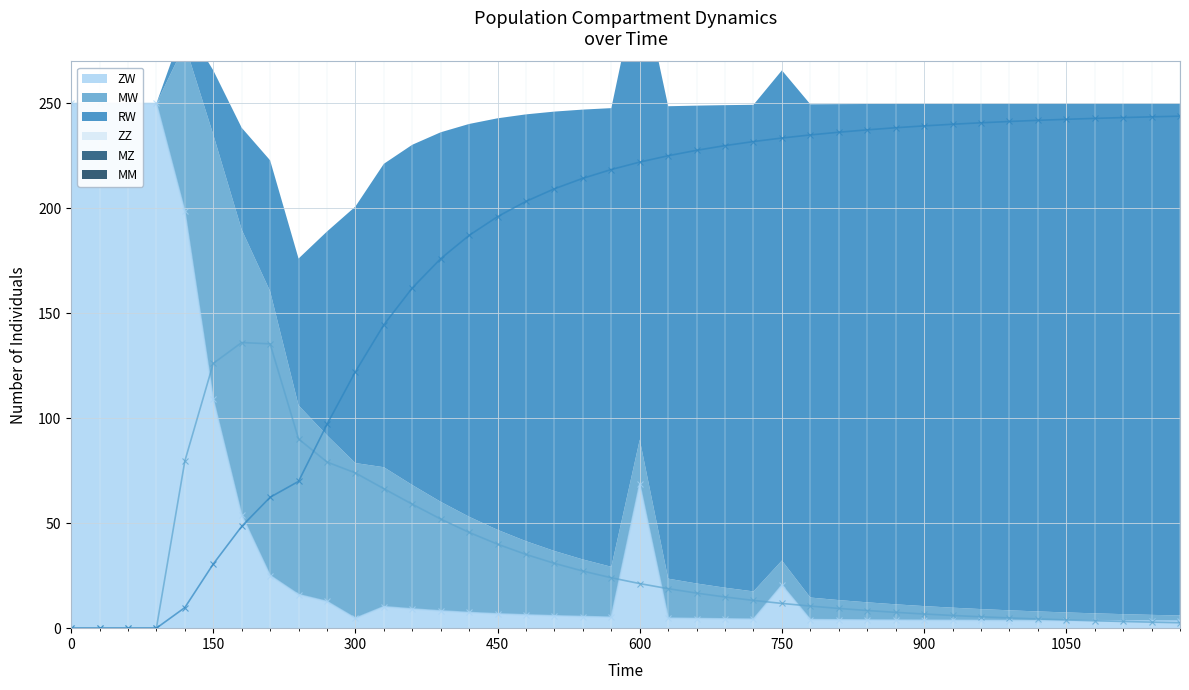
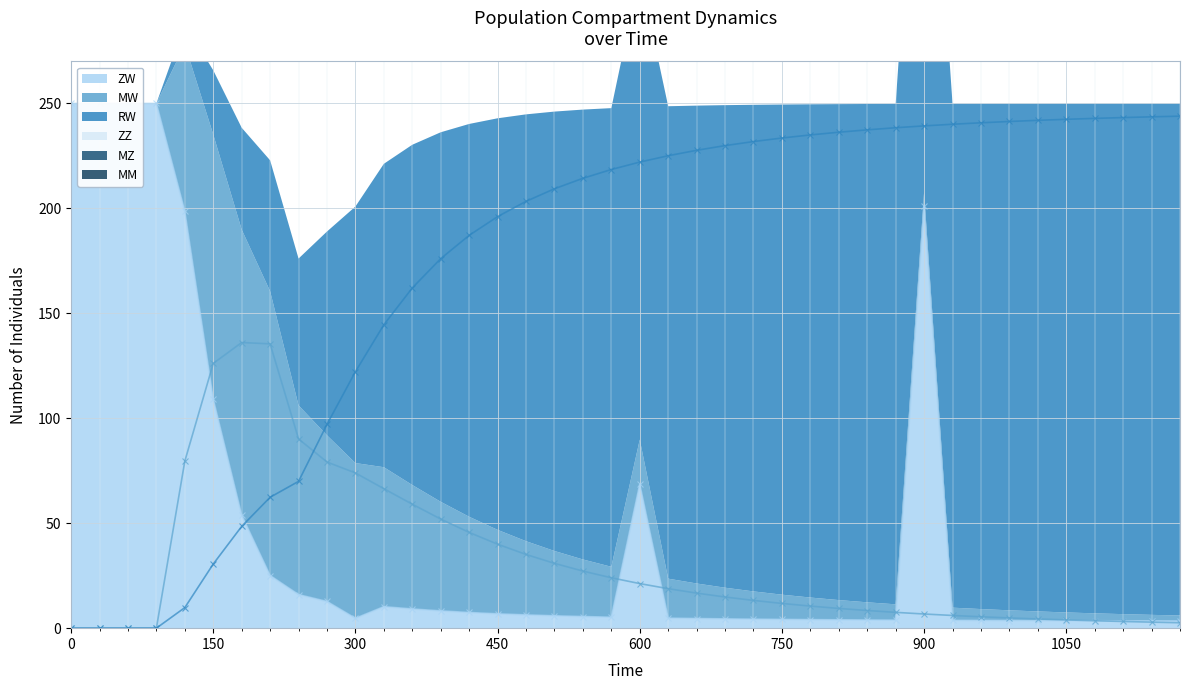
ZW, 750: 20 -> 4
ZW, 900: 4 -> 201
